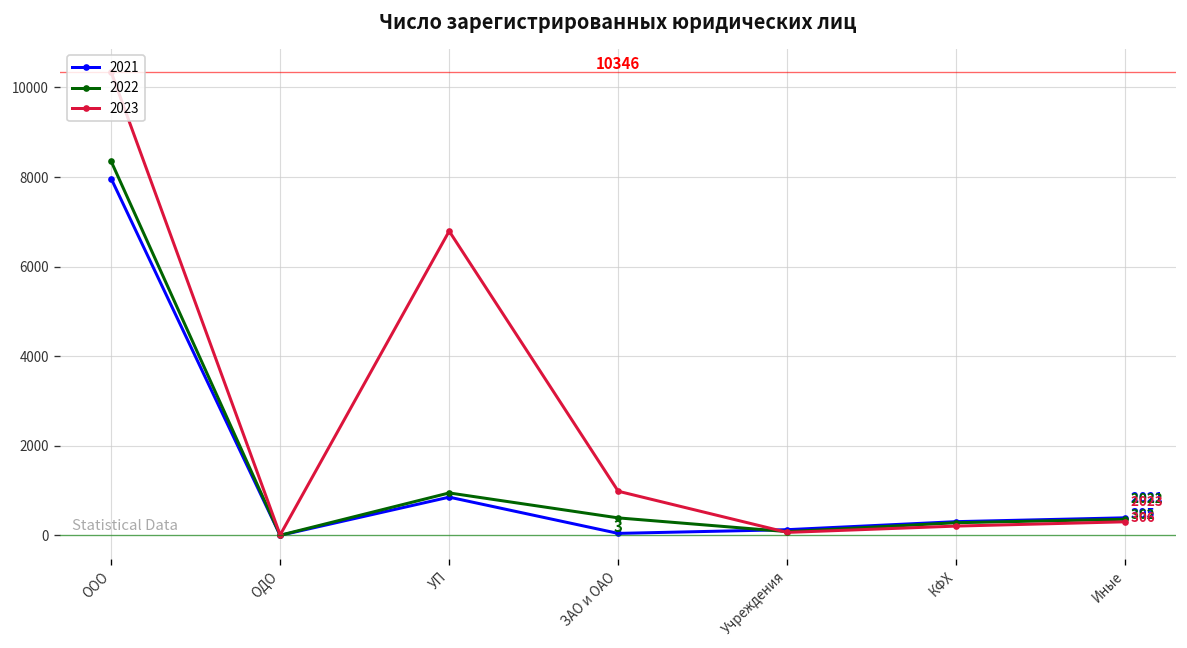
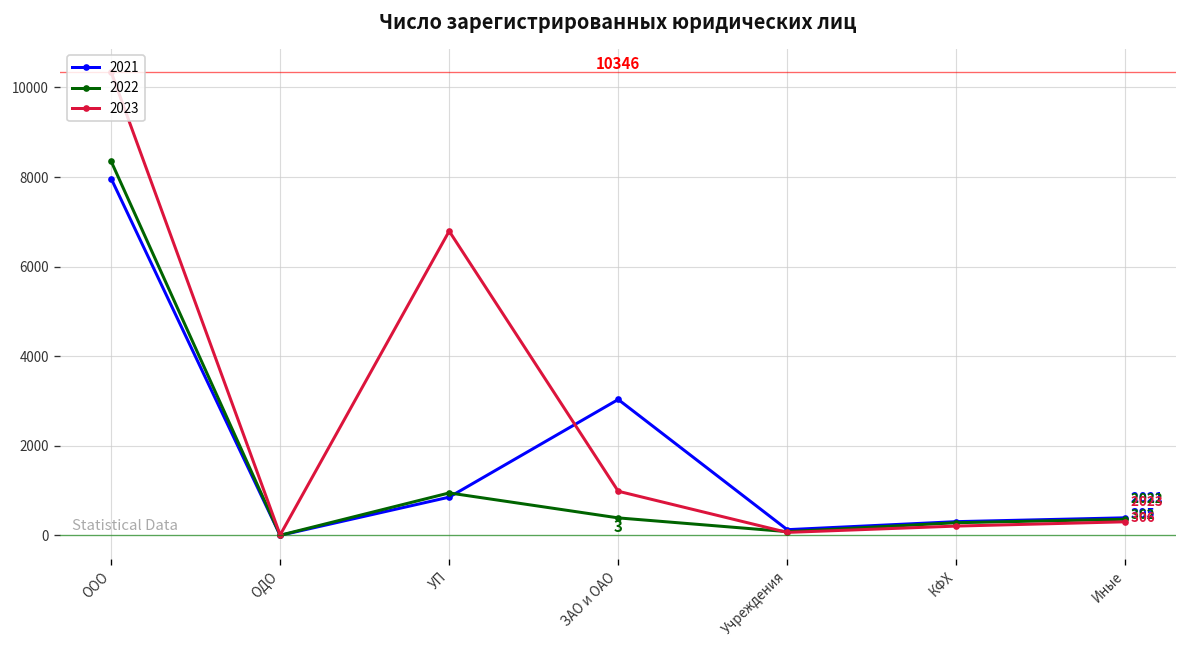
2021, ЗАО и ОАО: 0 -> 3000
